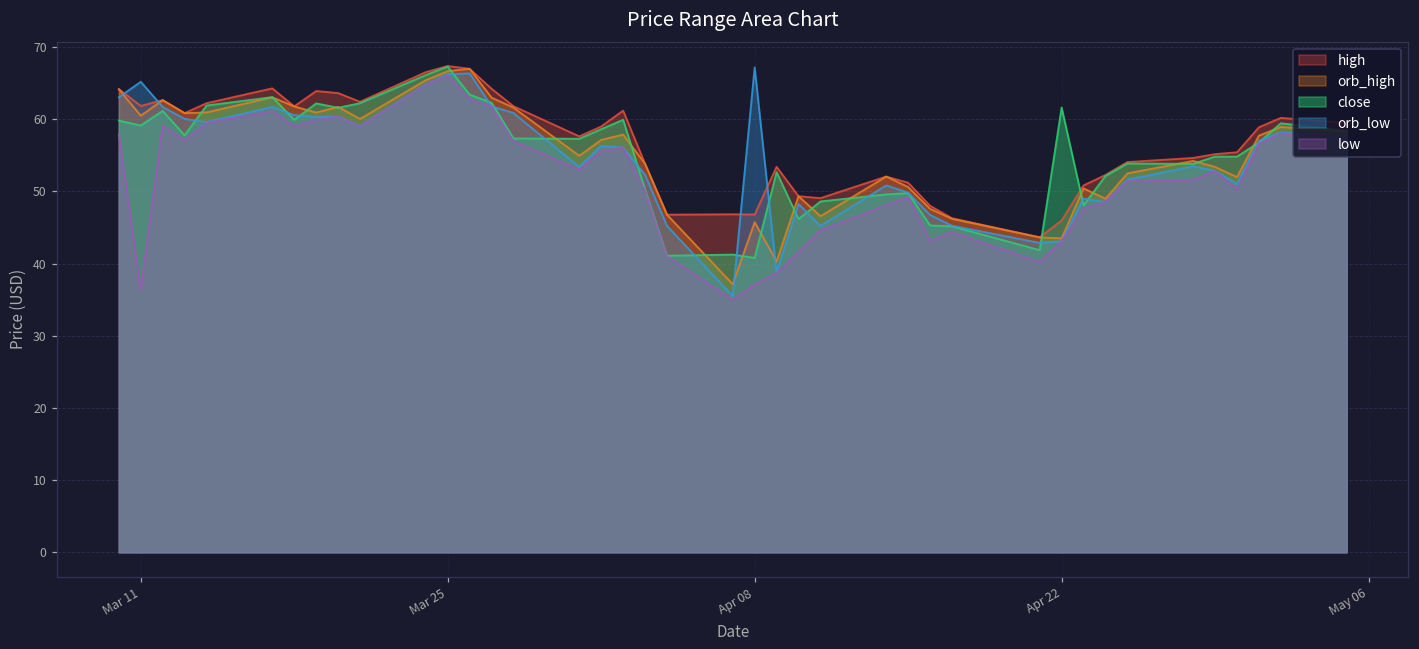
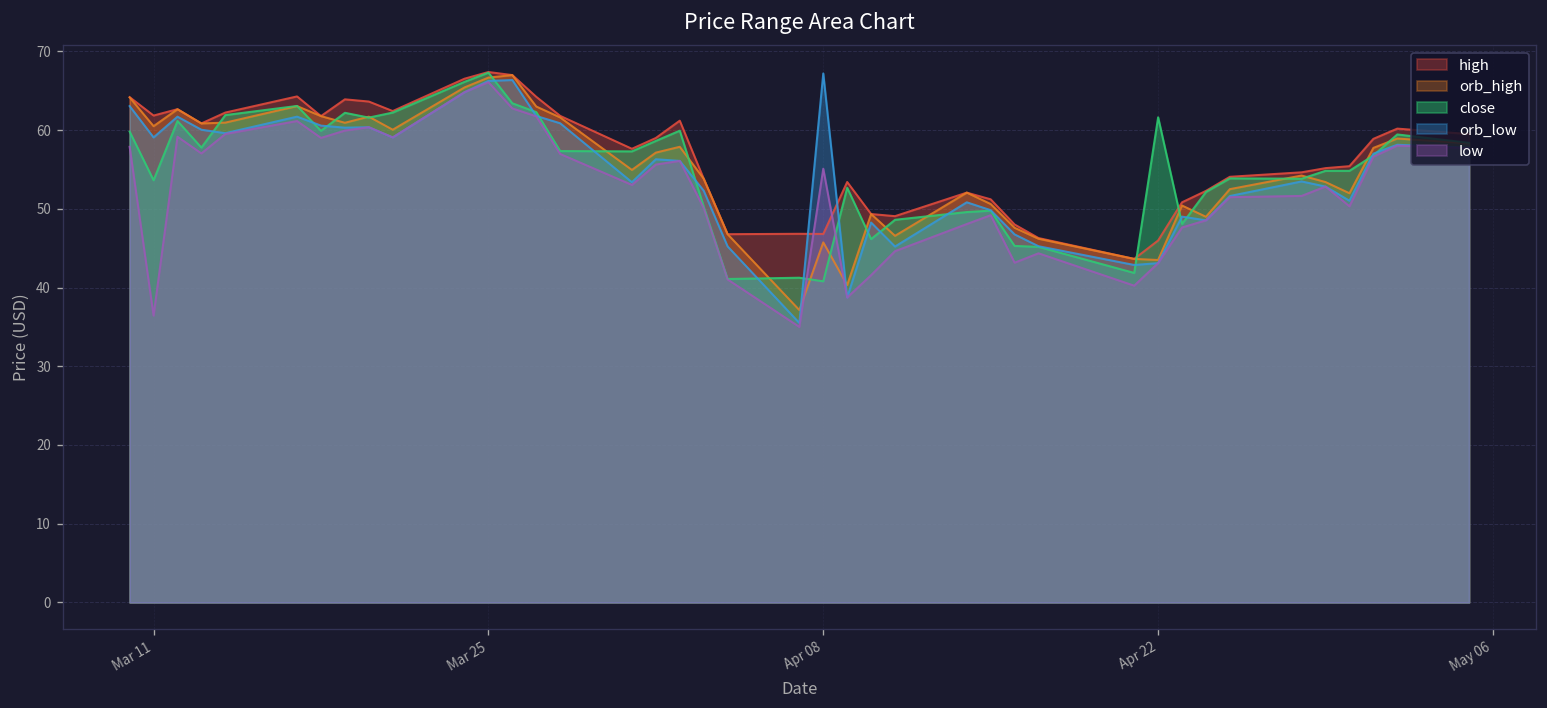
close, Mar 11: 59 -> 54
orb_low, Mar 11: 65 -> 59
low, Apr 08: 37 -> 55
